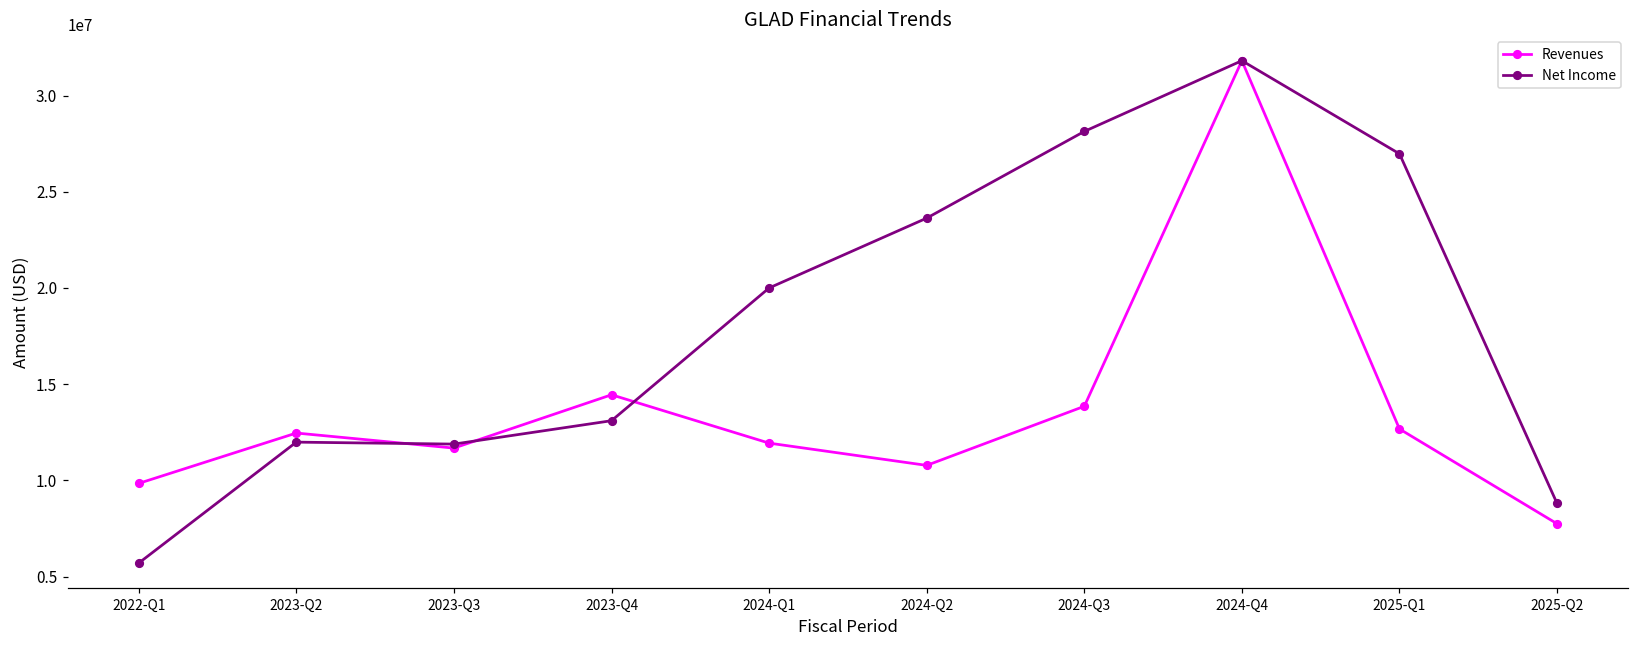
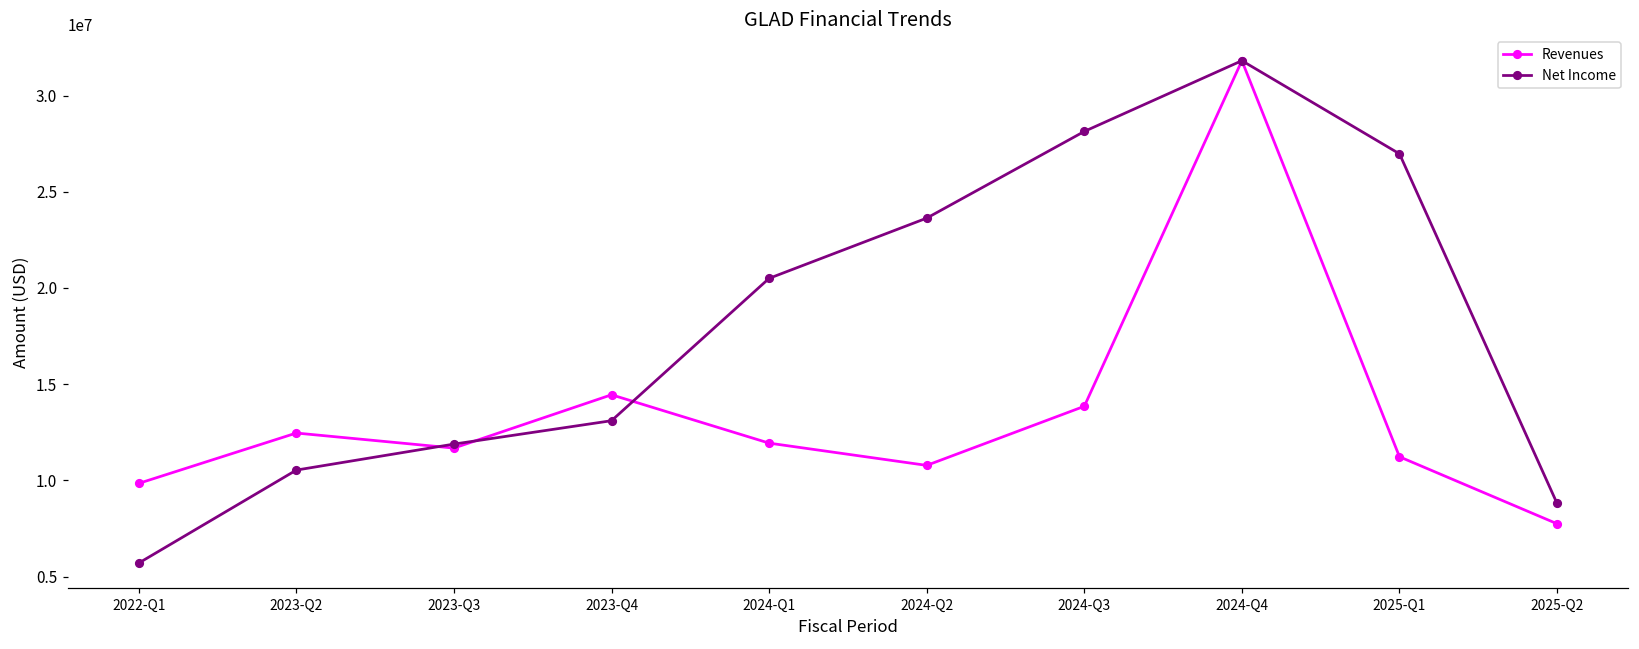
Net Income, 2023-Q2: 12000000 -> 10500000
Net Income, 2024-Q1: 20000000 -> 20500000
Revenues, 2025-Q1: 12700000 -> 11200000
